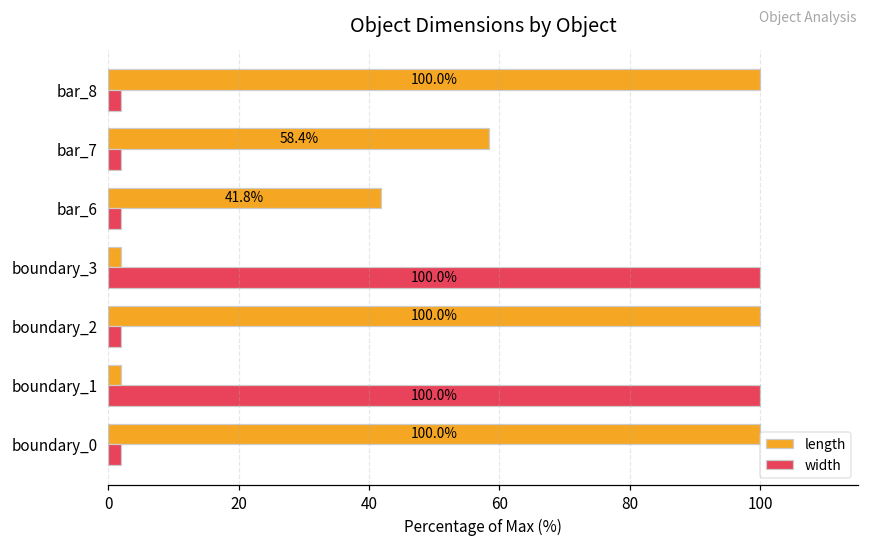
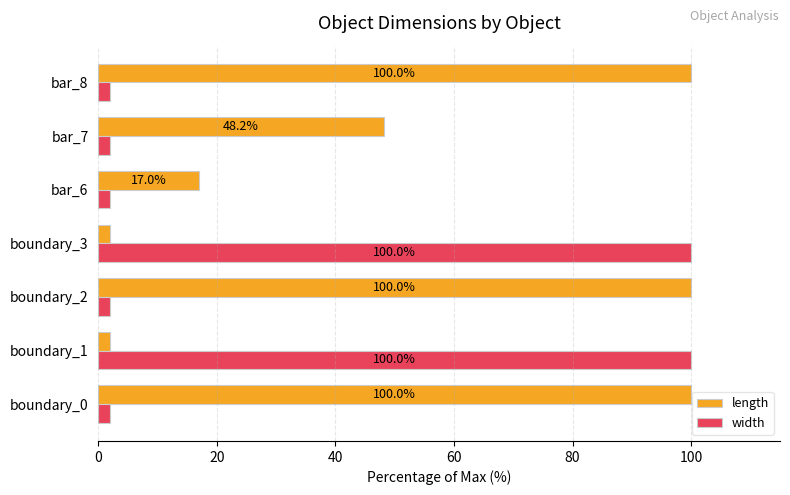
length, bar_7: 58.4% -> 48.2%
length, bar_6: 41.8% -> 17.0%
